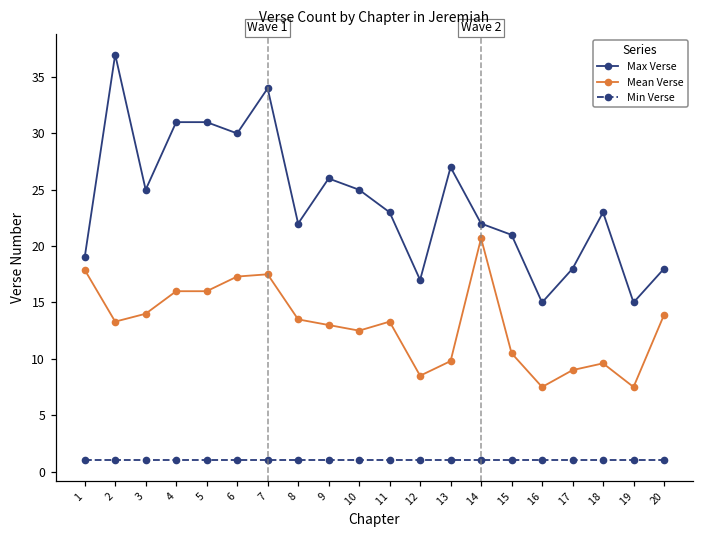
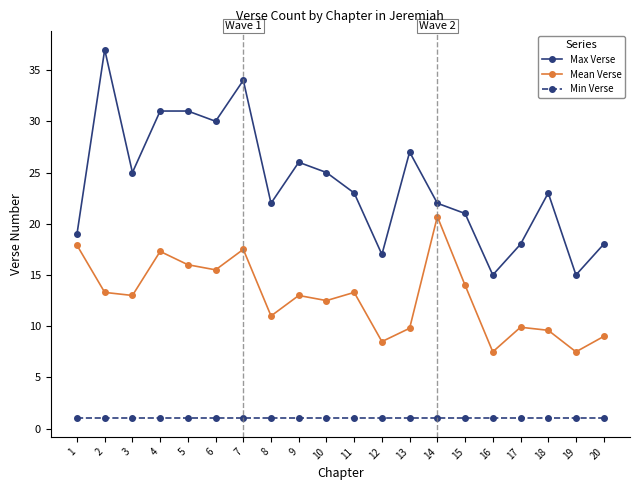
Mean Verse, 3: 14 -> 13
Mean Verse, 4: 16.0 -> 17.3
Mean Verse, 6: 17.3 -> 15.5
Mean Verse, 8: 13.5 -> 11.0
Mean Verse, 15: 10.5 -> 14.0
Mean Verse, 17: 9.0 -> 9.9
Mean Verse, 20: 13.9 -> 9.0
